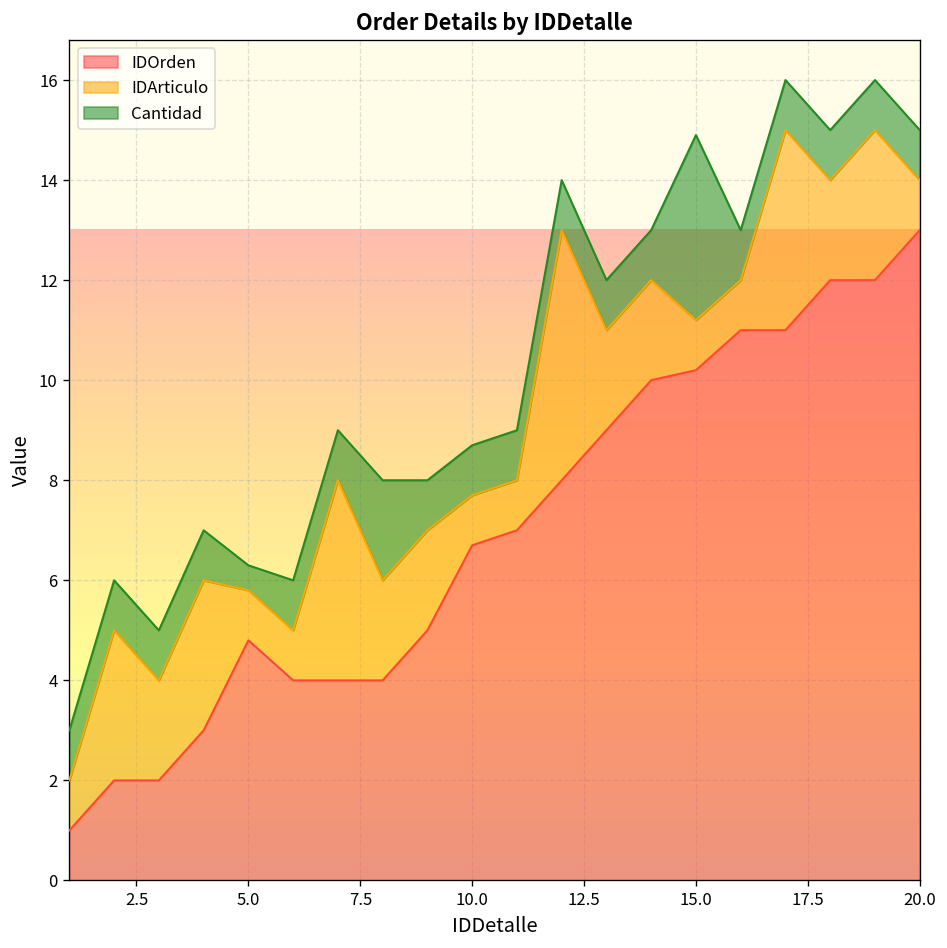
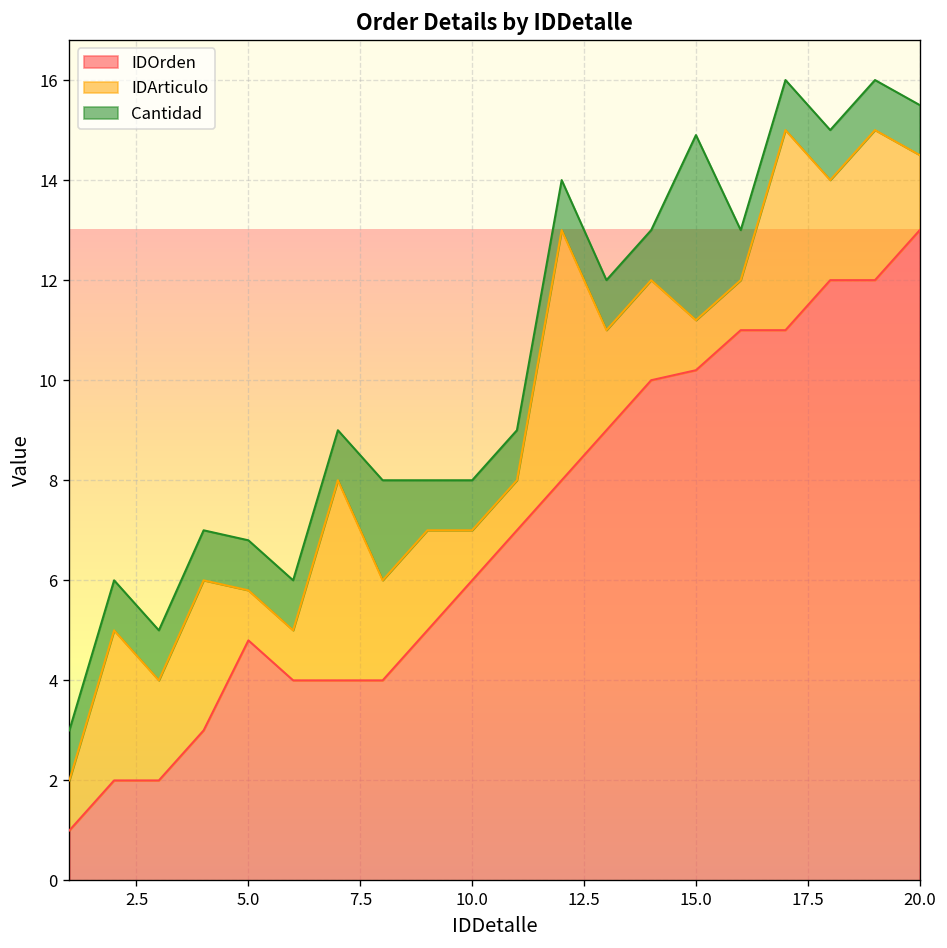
Cantidad, 5.0: 0.5 -> 1.0
IDOrden, 10.0: 6.7 -> 6.0
IDArticulo, 20.0: 1.0 -> 1.5
